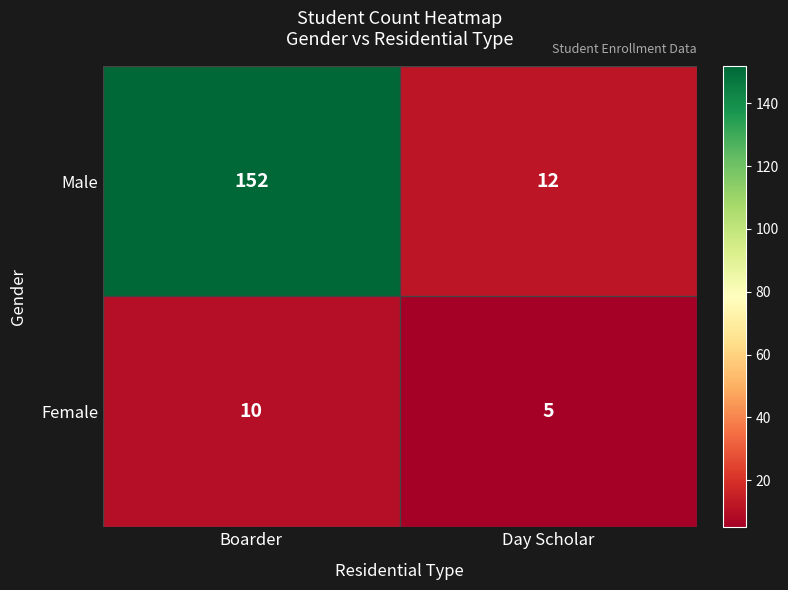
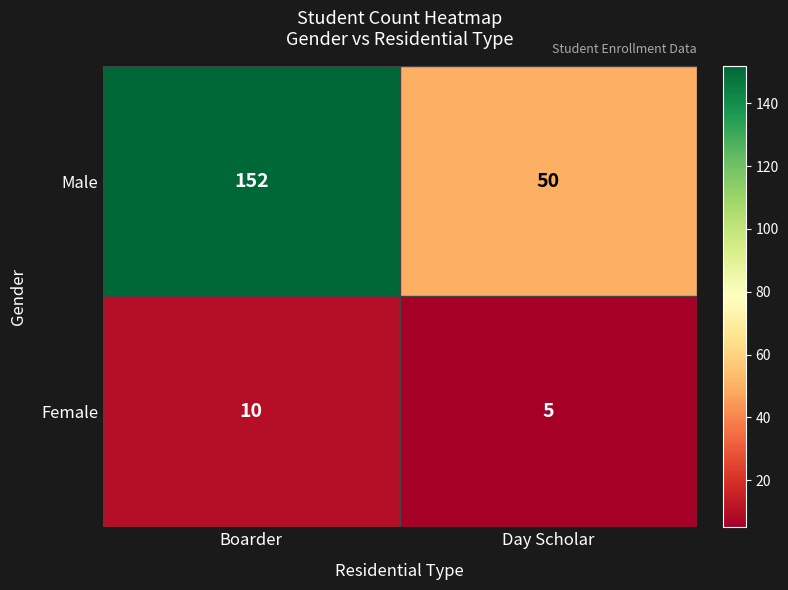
Male, Day Scholar: 12 -> 50
